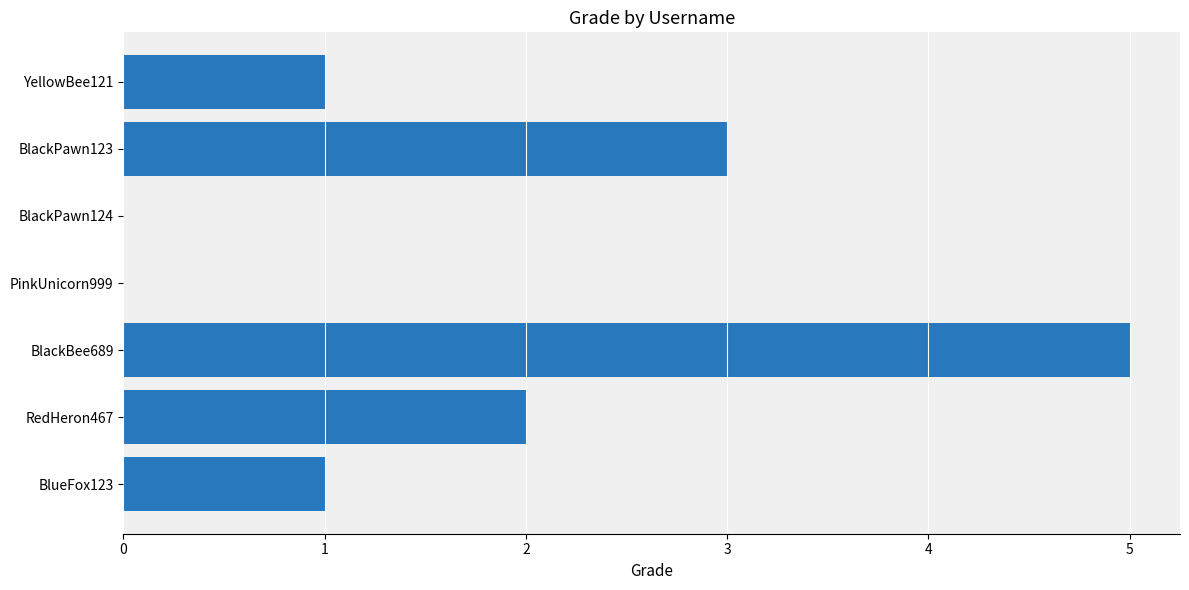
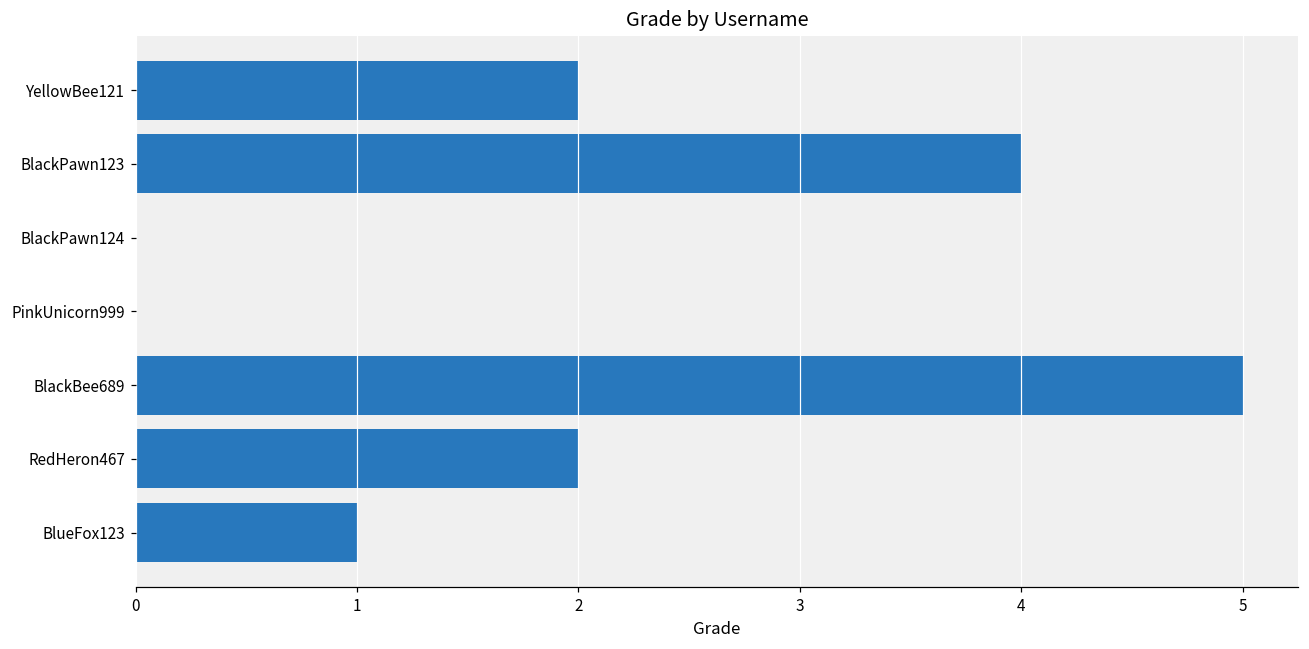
YellowBee121: 1 -> 2
BlackPawn123: 3 -> 4
